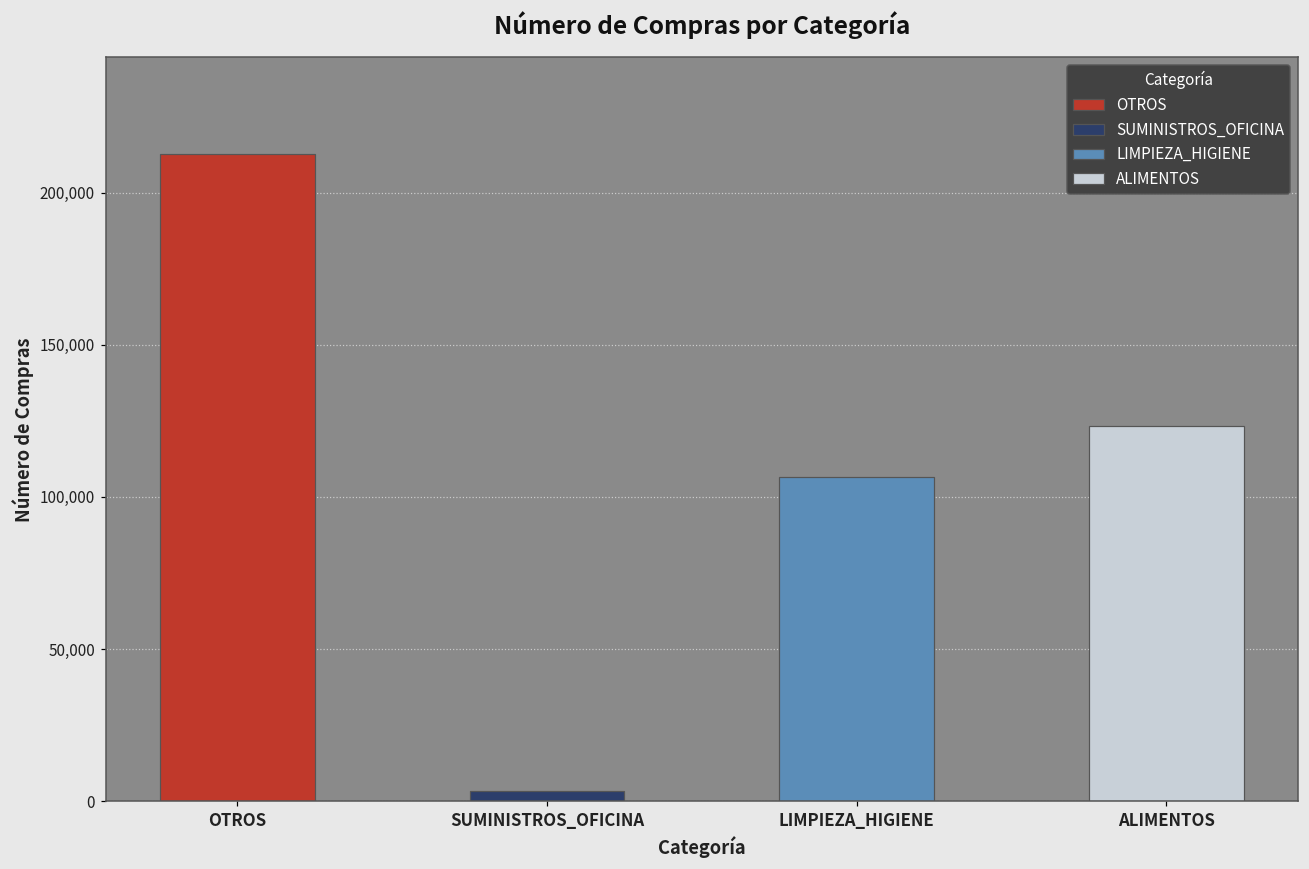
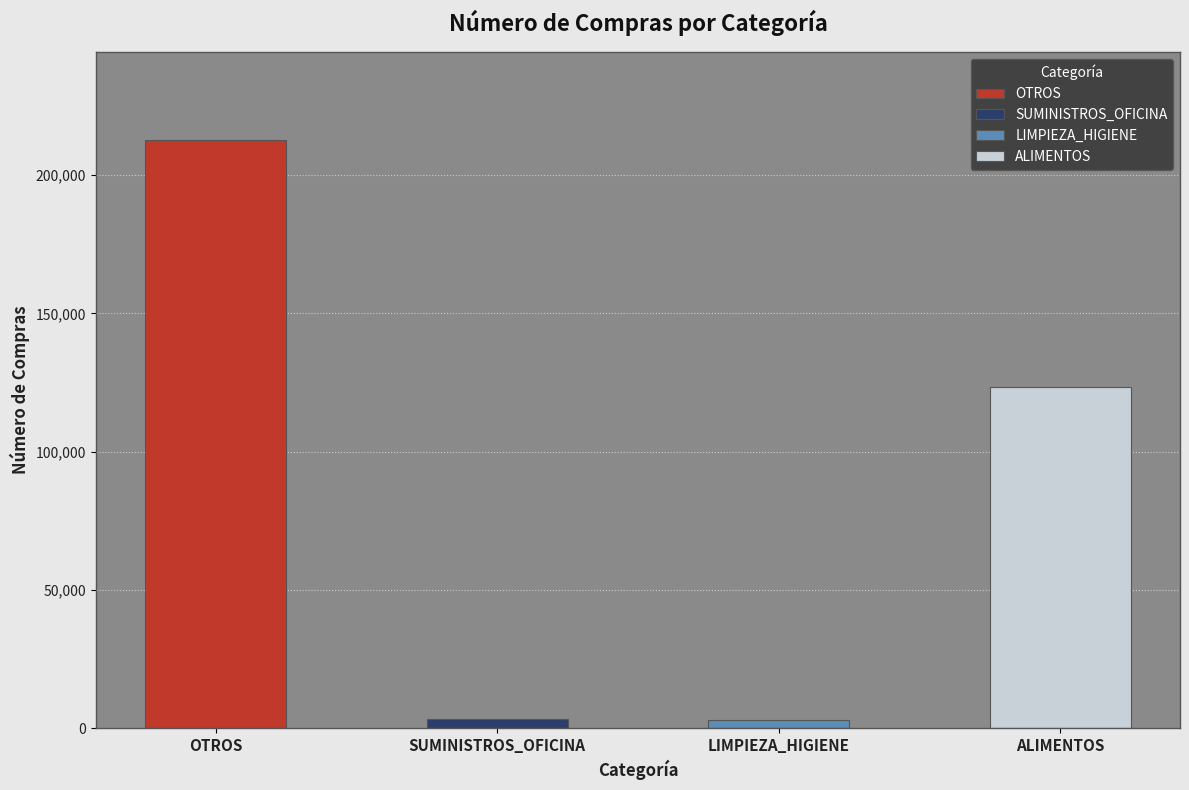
LIMPIEZA_HIGIENE: 106,000 -> 3,000
